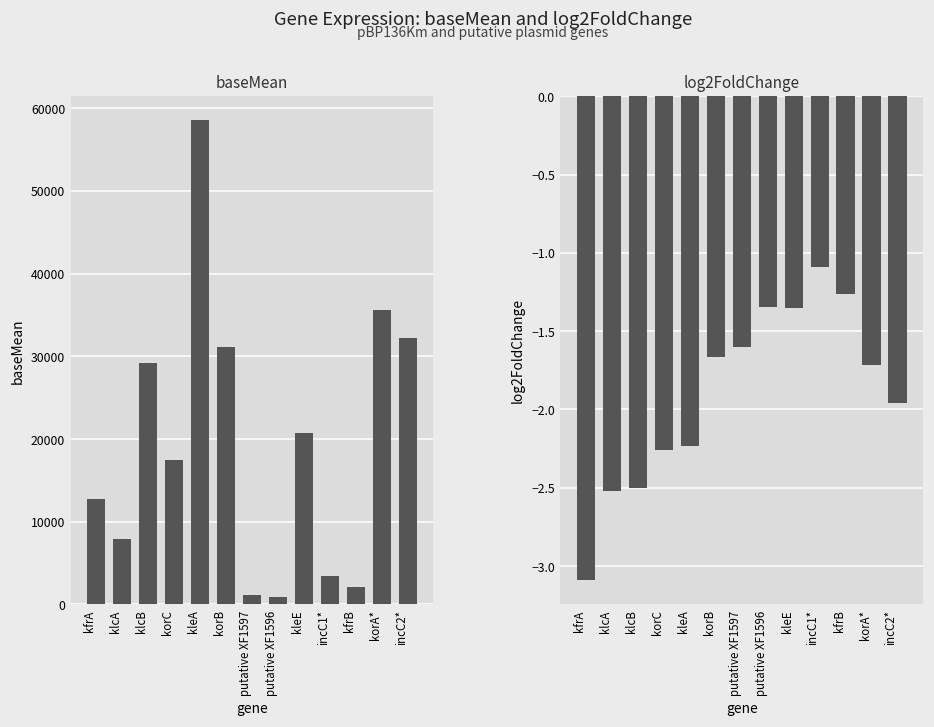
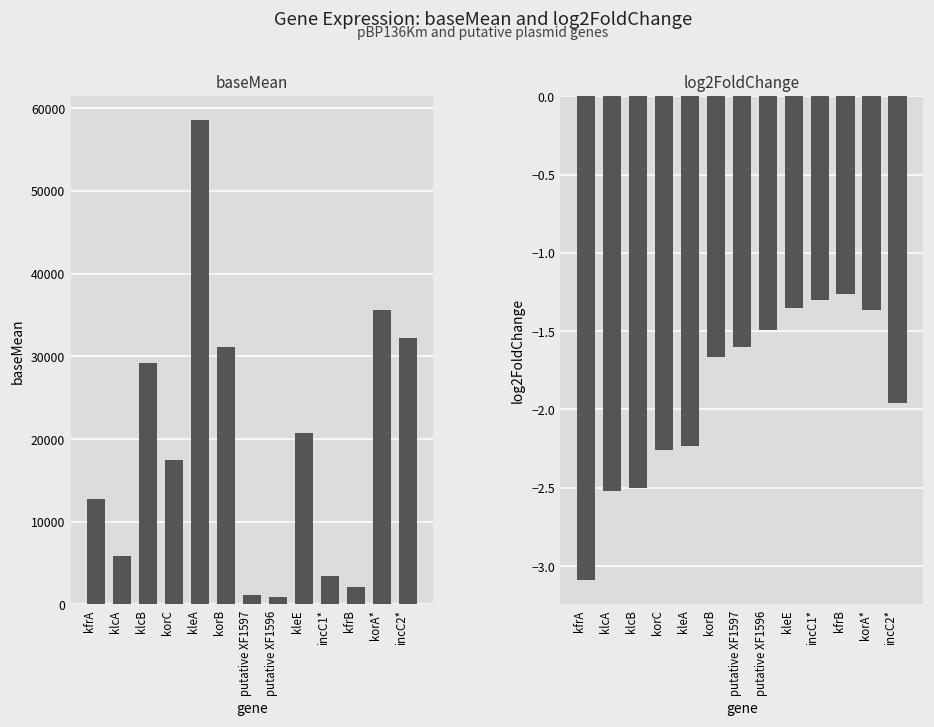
baseMean, klcA: 8000 -> 6000
log2FoldChange, putative XF1596: -1.34 -> -1.49
log2FoldChange, incC1*: -1.09 -> -1.30
log2FoldChange, korA*: -1.71 -> -1.37
